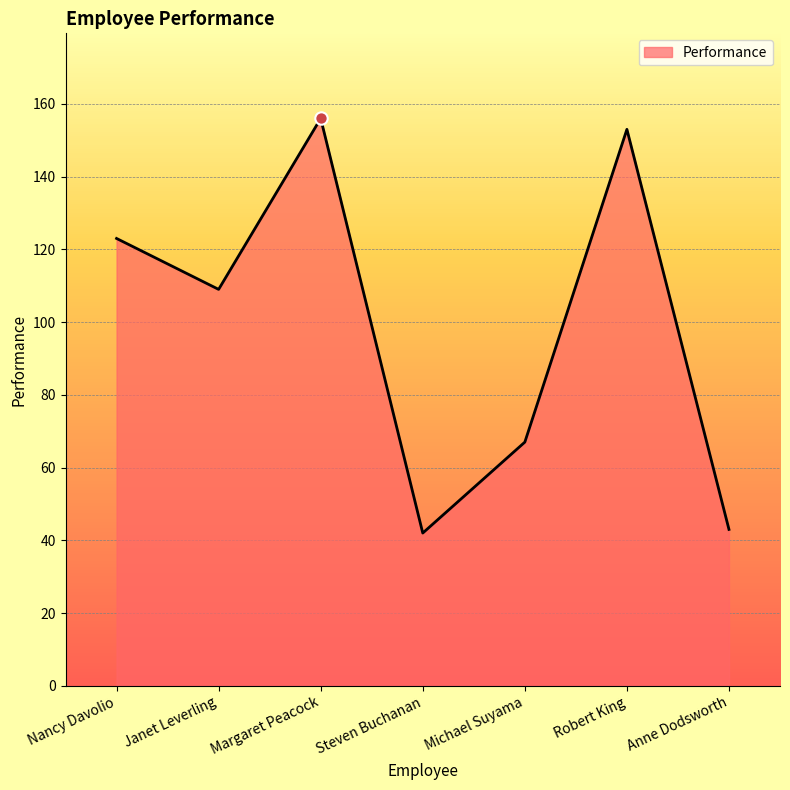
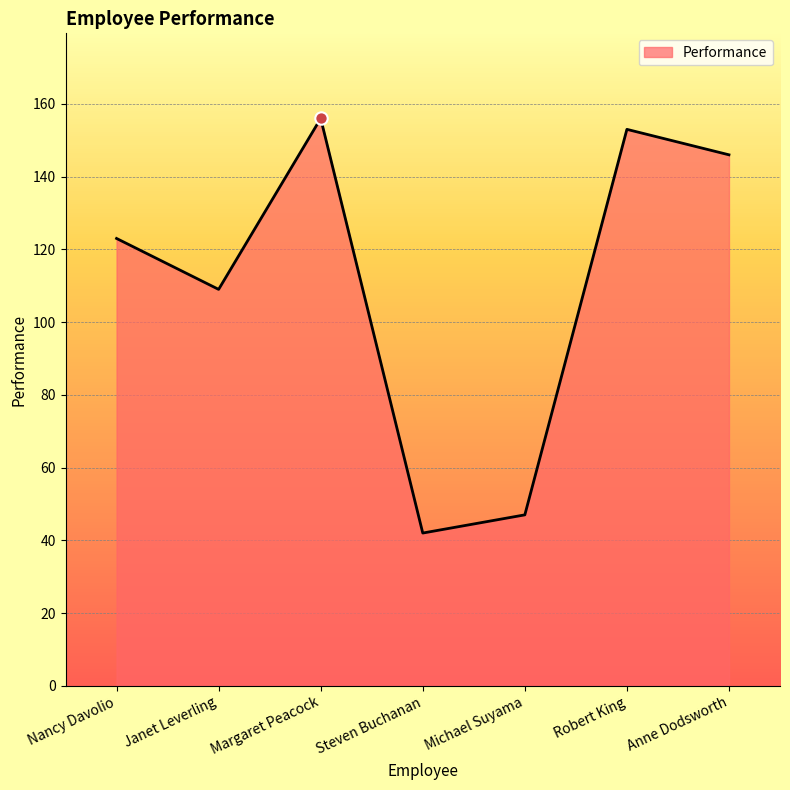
Performance, Michael Suyama: 67 -> 47
Performance, Anne Dodsworth: 43 -> 146
